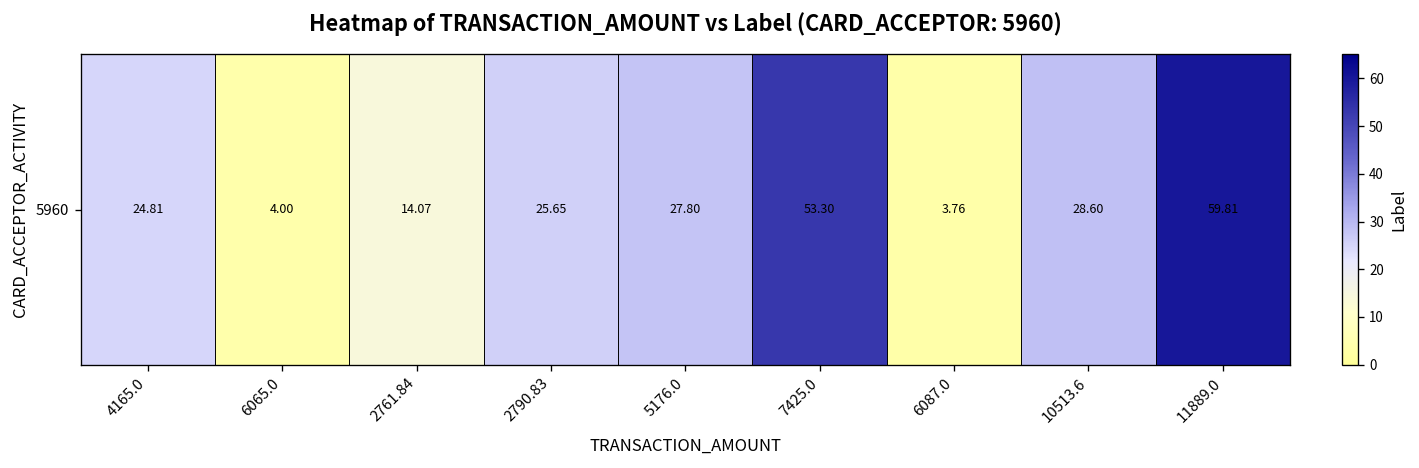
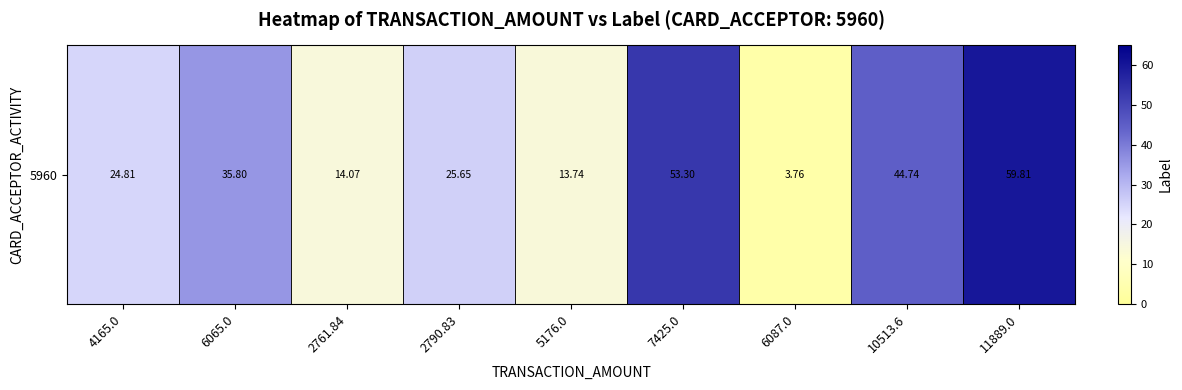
5960, 6065.0: 4.00 -> 35.80
5960, 5176.0: 27.80 -> 13.74
5960, 10513.6: 28.60 -> 44.74
